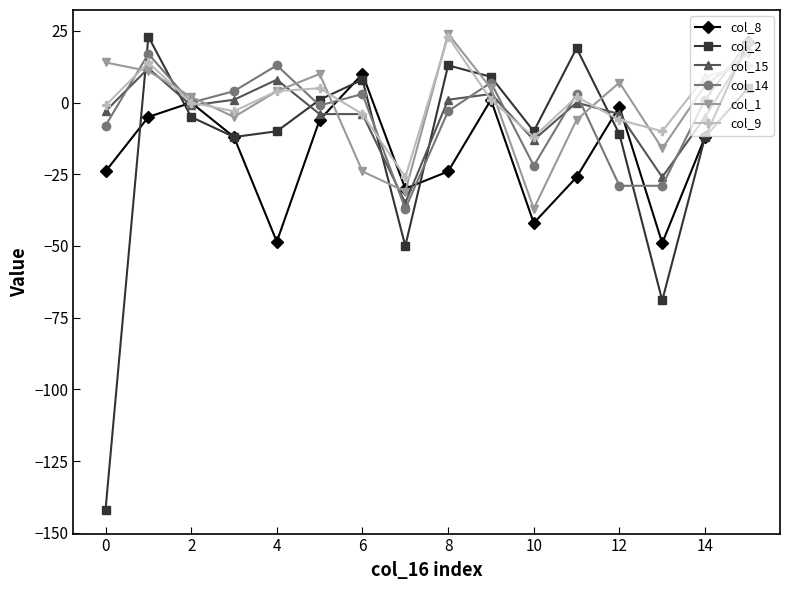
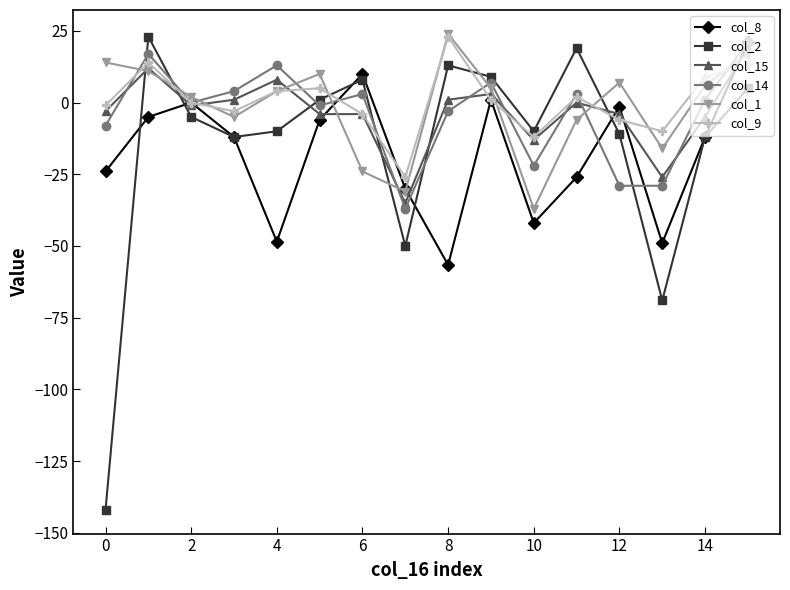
col_8, 8: -24 -> -57
